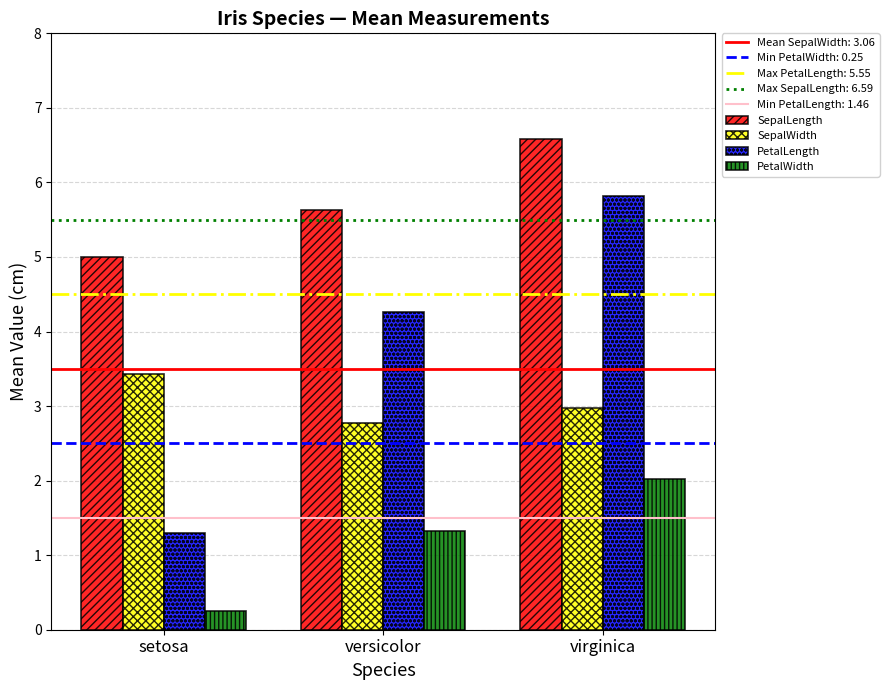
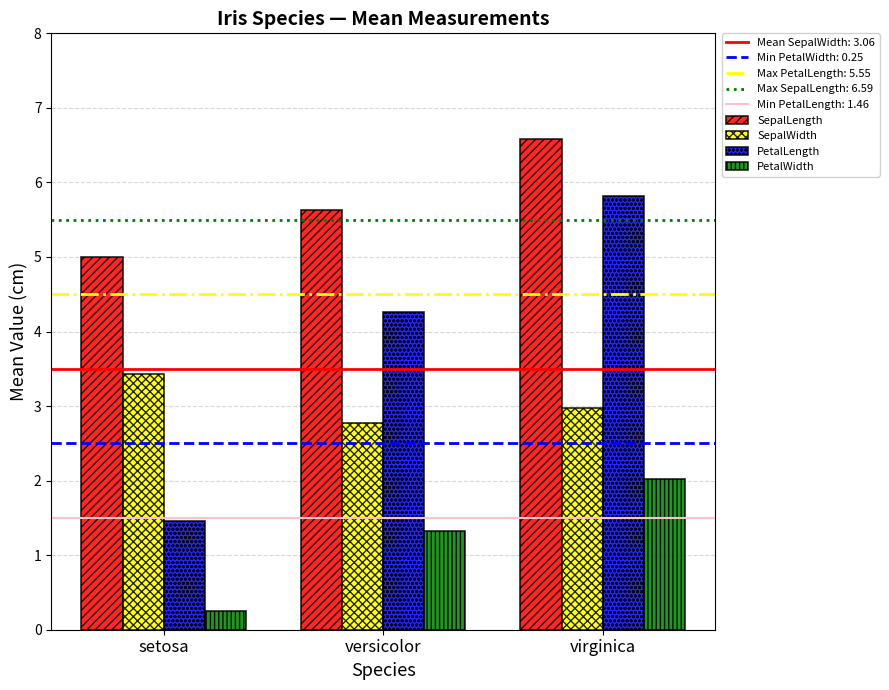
PetalLength, setosa: 1.3 -> 1.5
